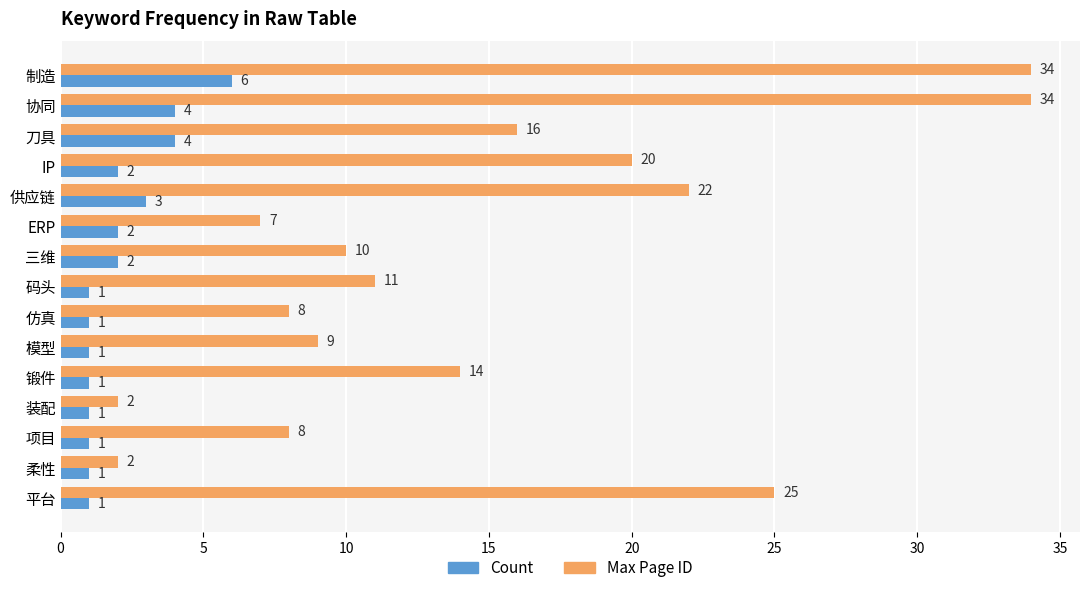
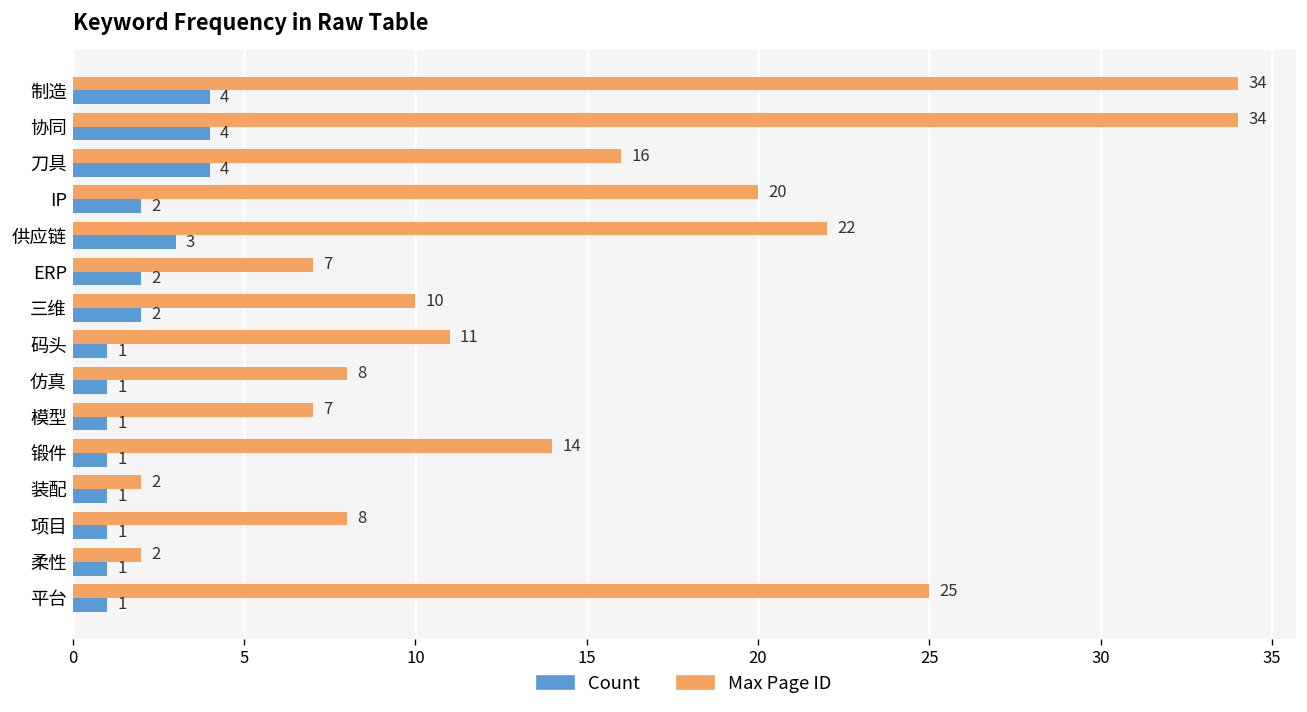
Count, 制造: 6 -> 4
Max Page ID, 模型: 9 -> 7
